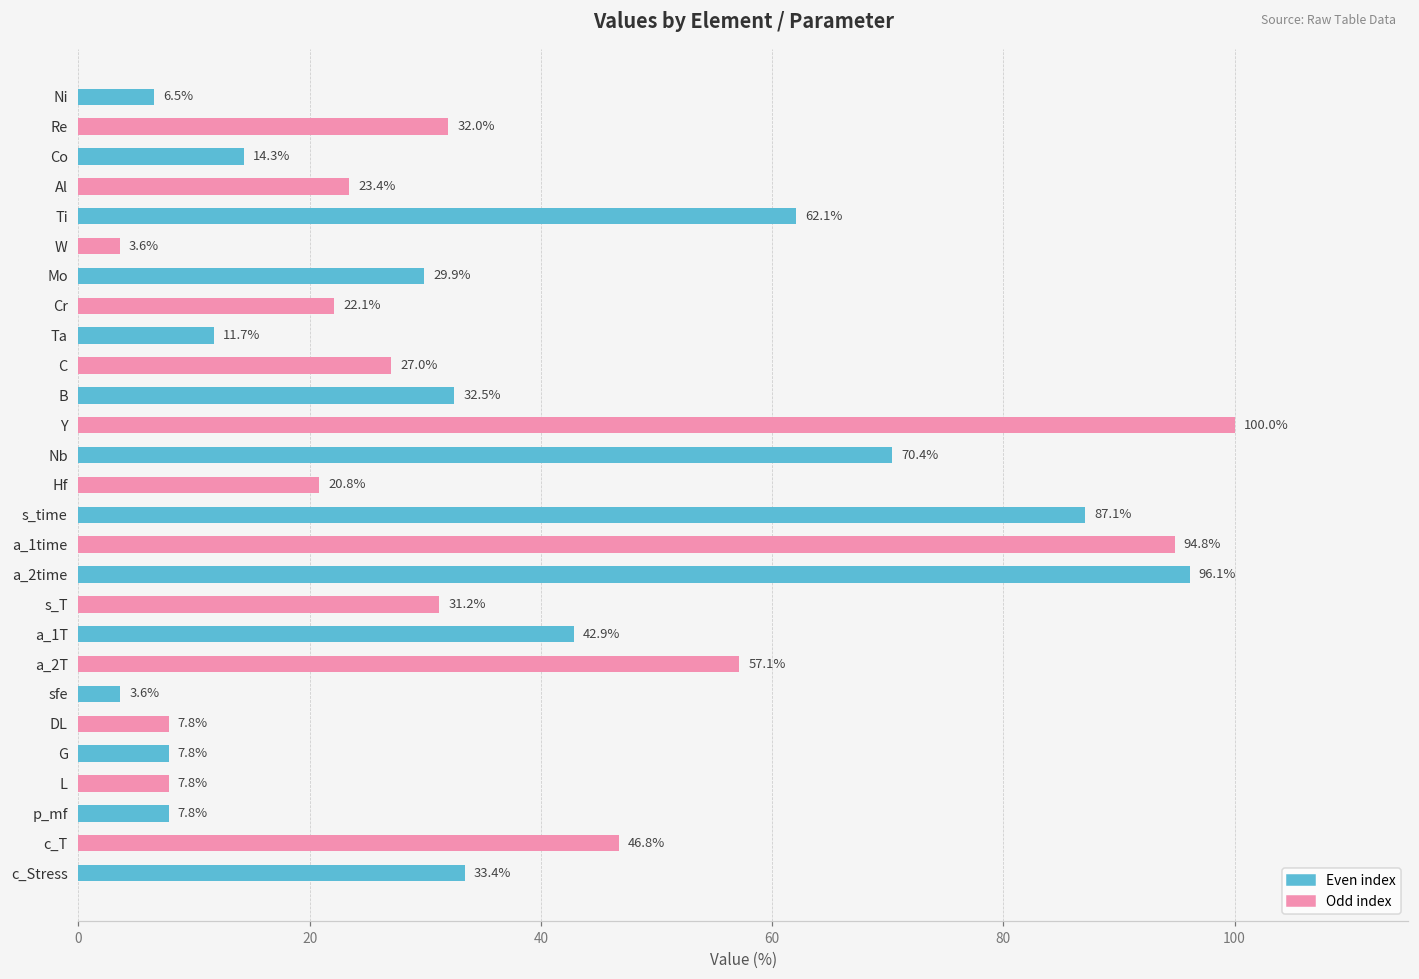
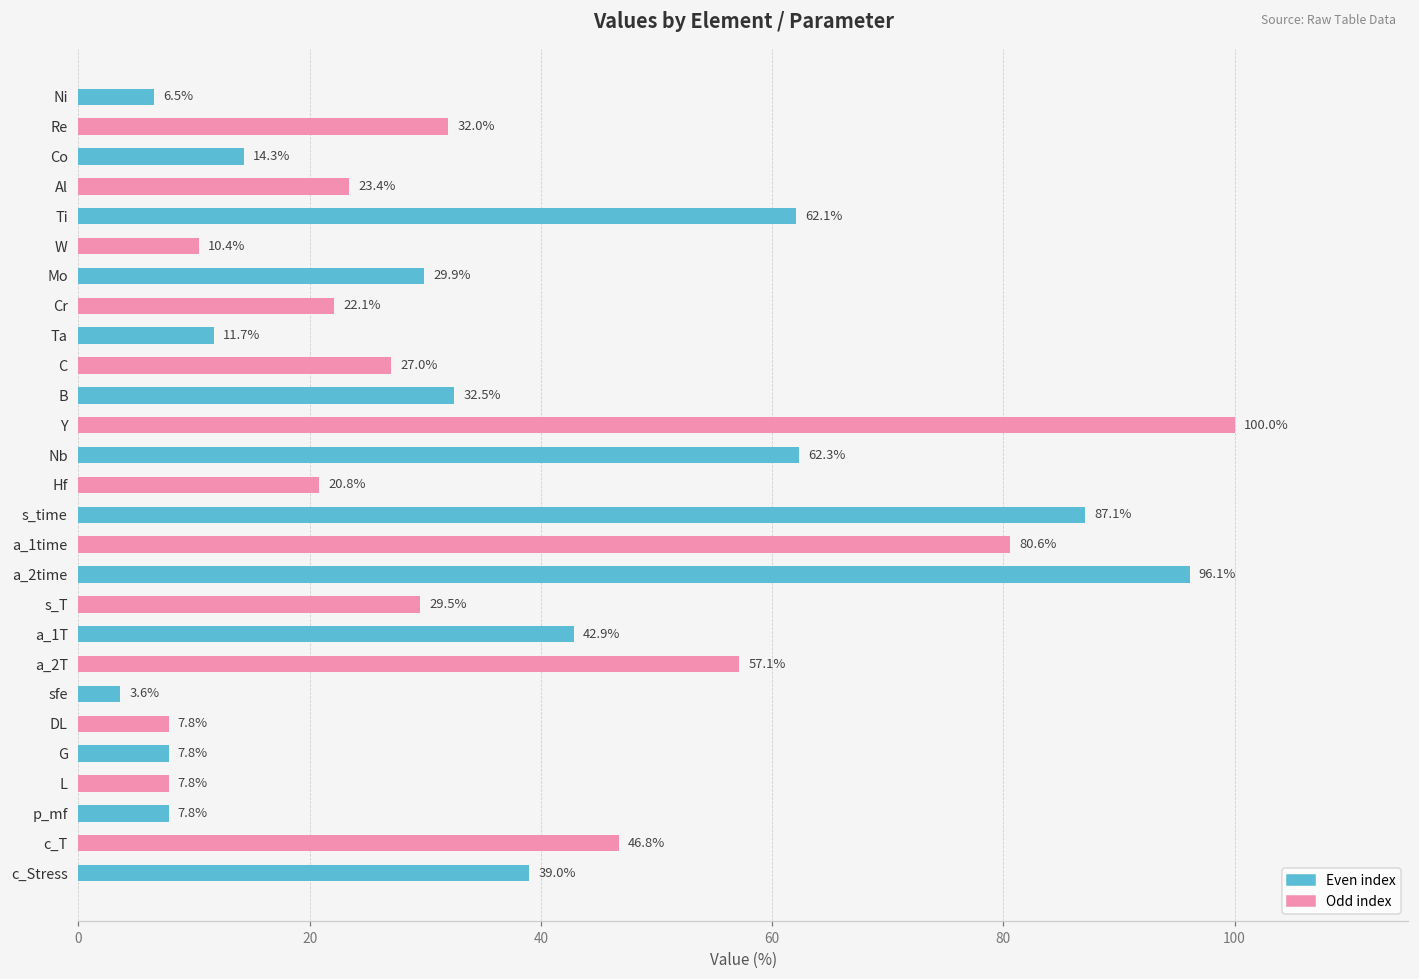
W: 3.6% -> 10.4%
Nb: 70.4% -> 62.3%
a_1time: 94.8% -> 80.6%
s_T: 31.2% -> 29.5%
c_Stress: 33.4% -> 39.0%
